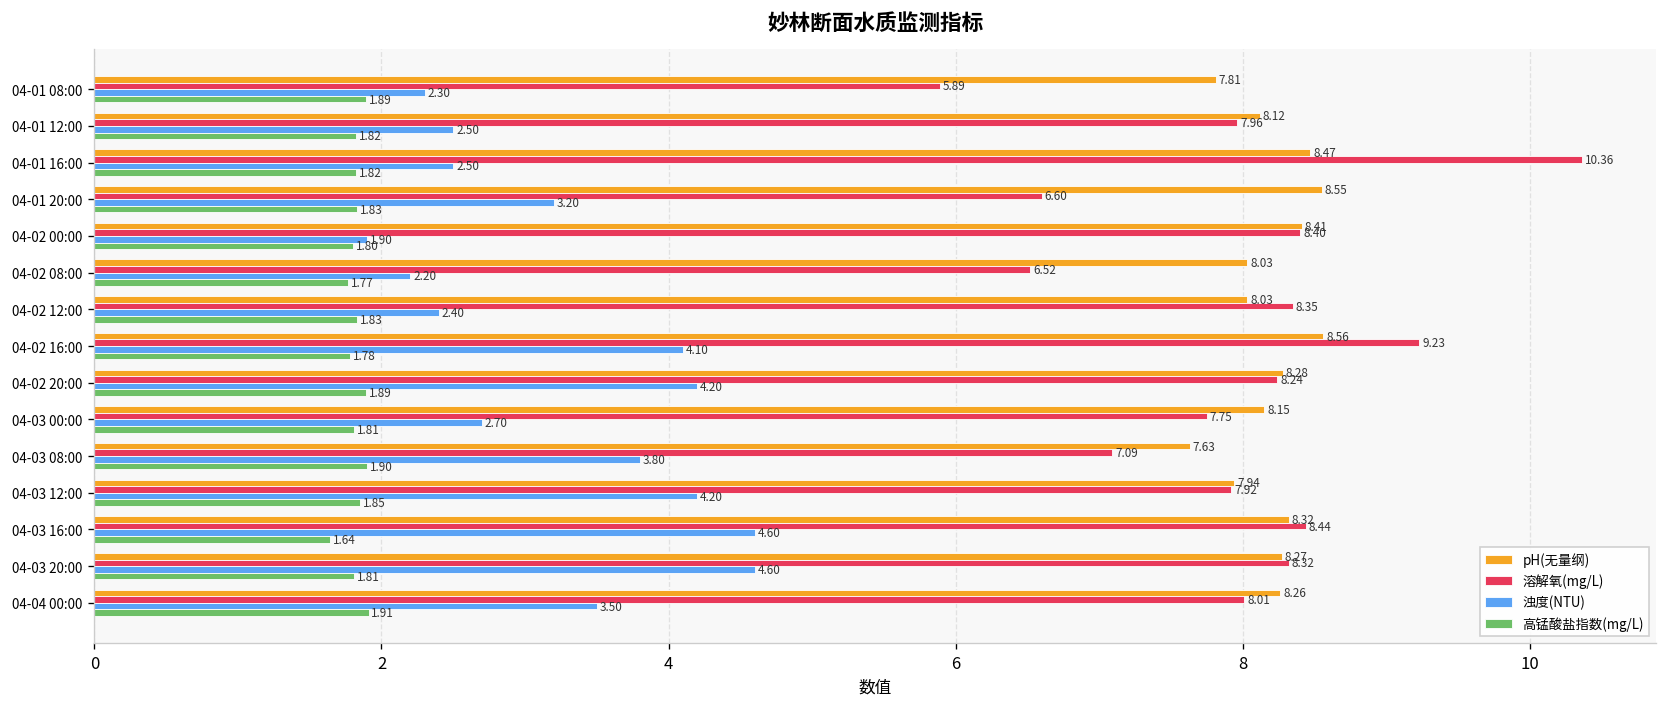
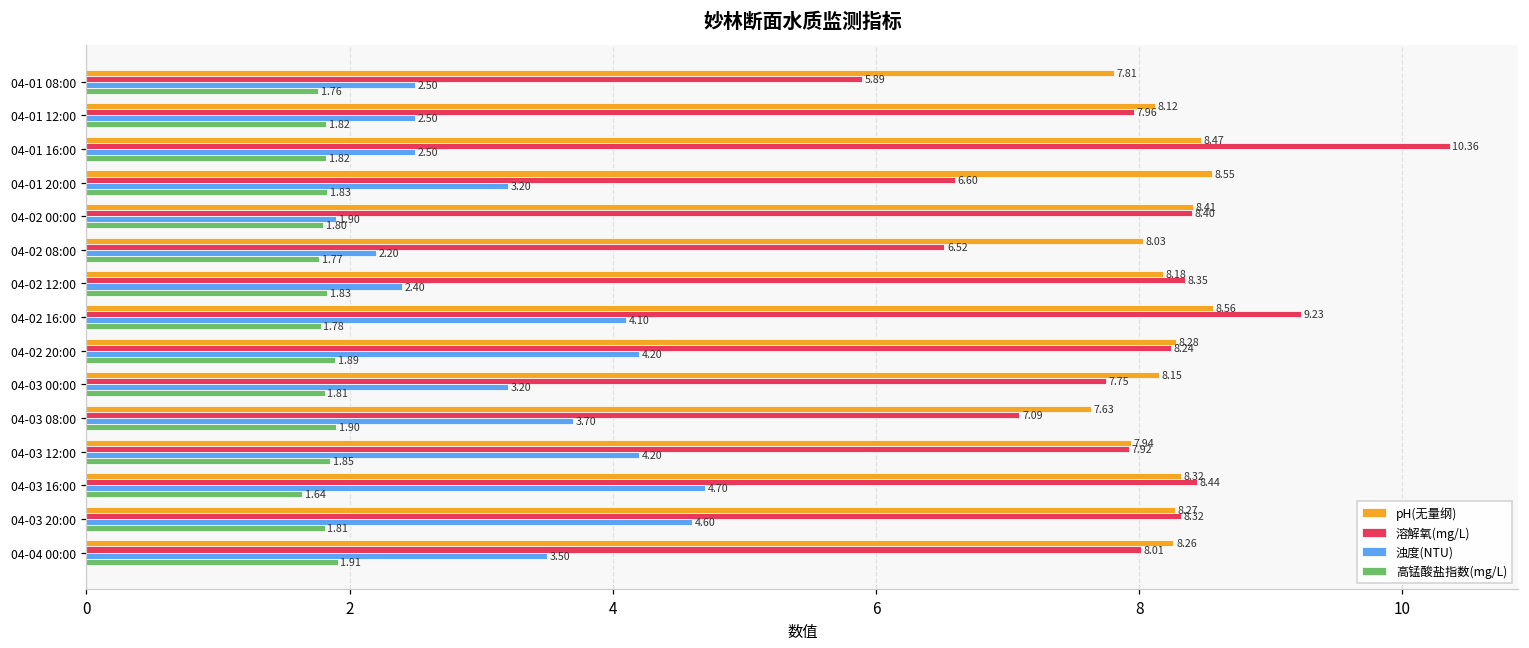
浊度(NTU), 04-01 08:00: 2.30 -> 2.50
高锰酸盐指数(mg/L), 04-01 08:00: 1.89 -> 1.76
pH(无量纲), 04-02 12:00: 8.03 -> 8.18
浊度(NTU), 04-03 00:00: 2.70 -> 3.20
浊度(NTU), 04-03 08:00: 3.80 -> 3.70
浊度(NTU), 04-03 16:00: 4.60 -> 4.70
